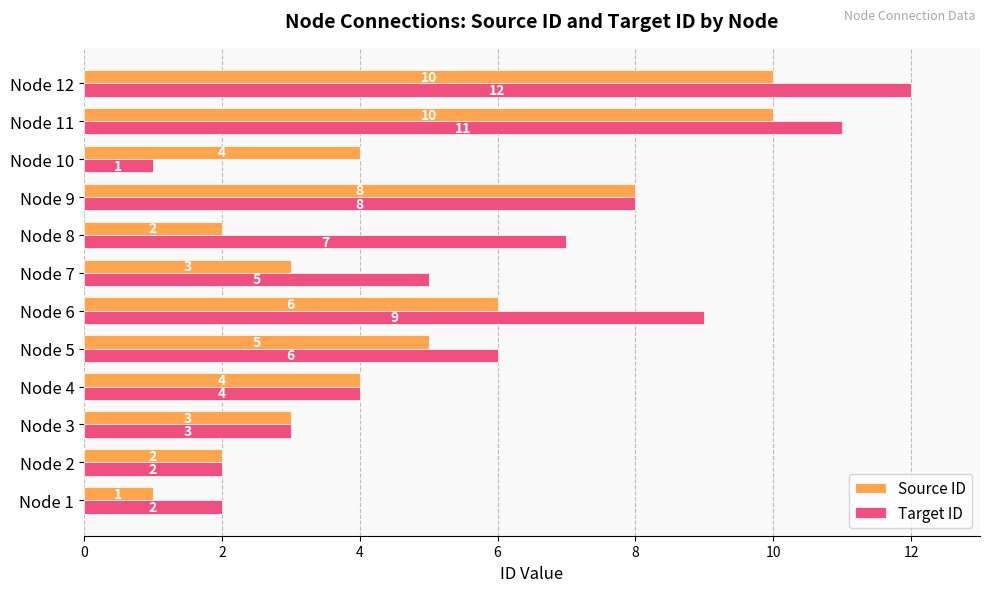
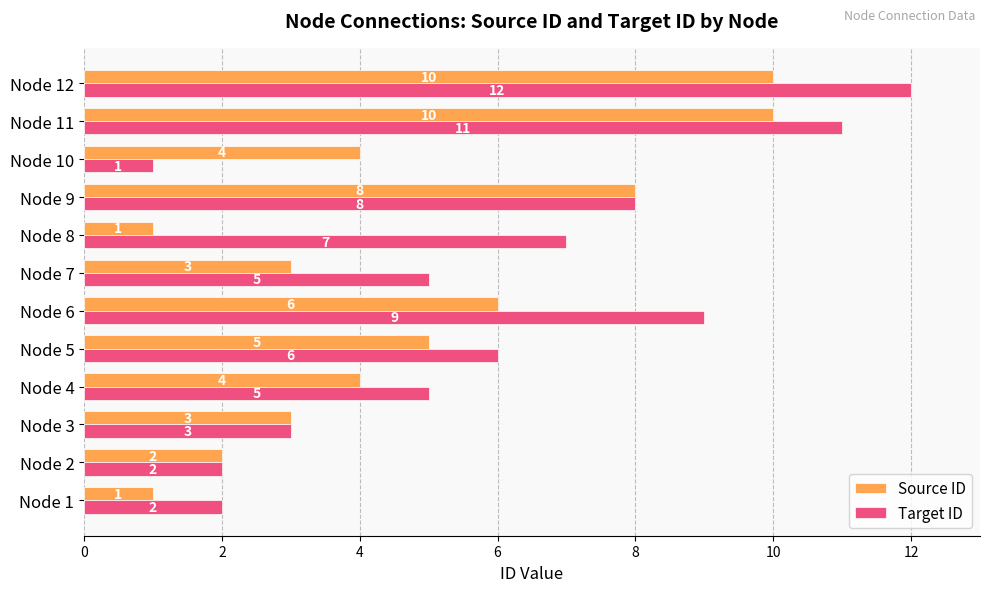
Source ID, Node 8: 2 -> 1
Target ID, Node 4: 4 -> 5
